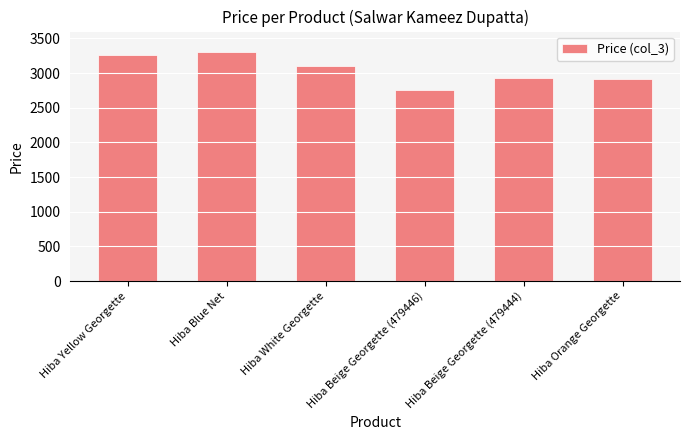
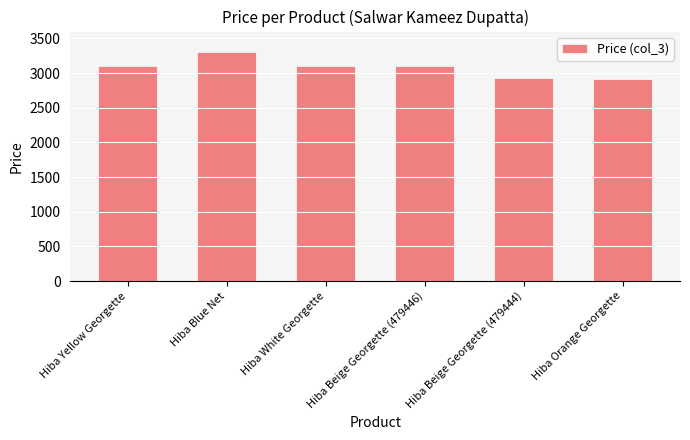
Hiba Yellow Georgette: 3300 -> 3100
Hiba Beige Georgette (479446): 2800 -> 3100
